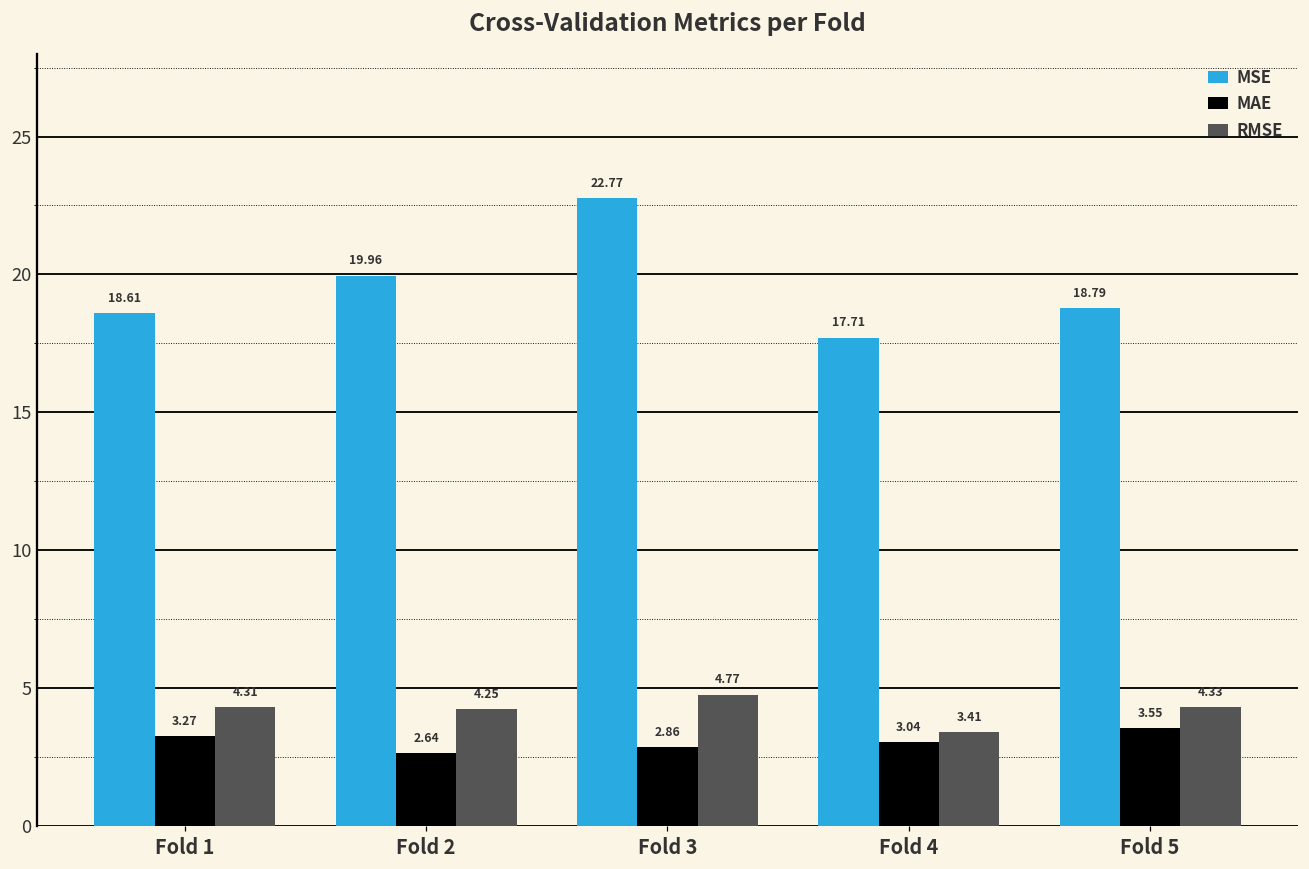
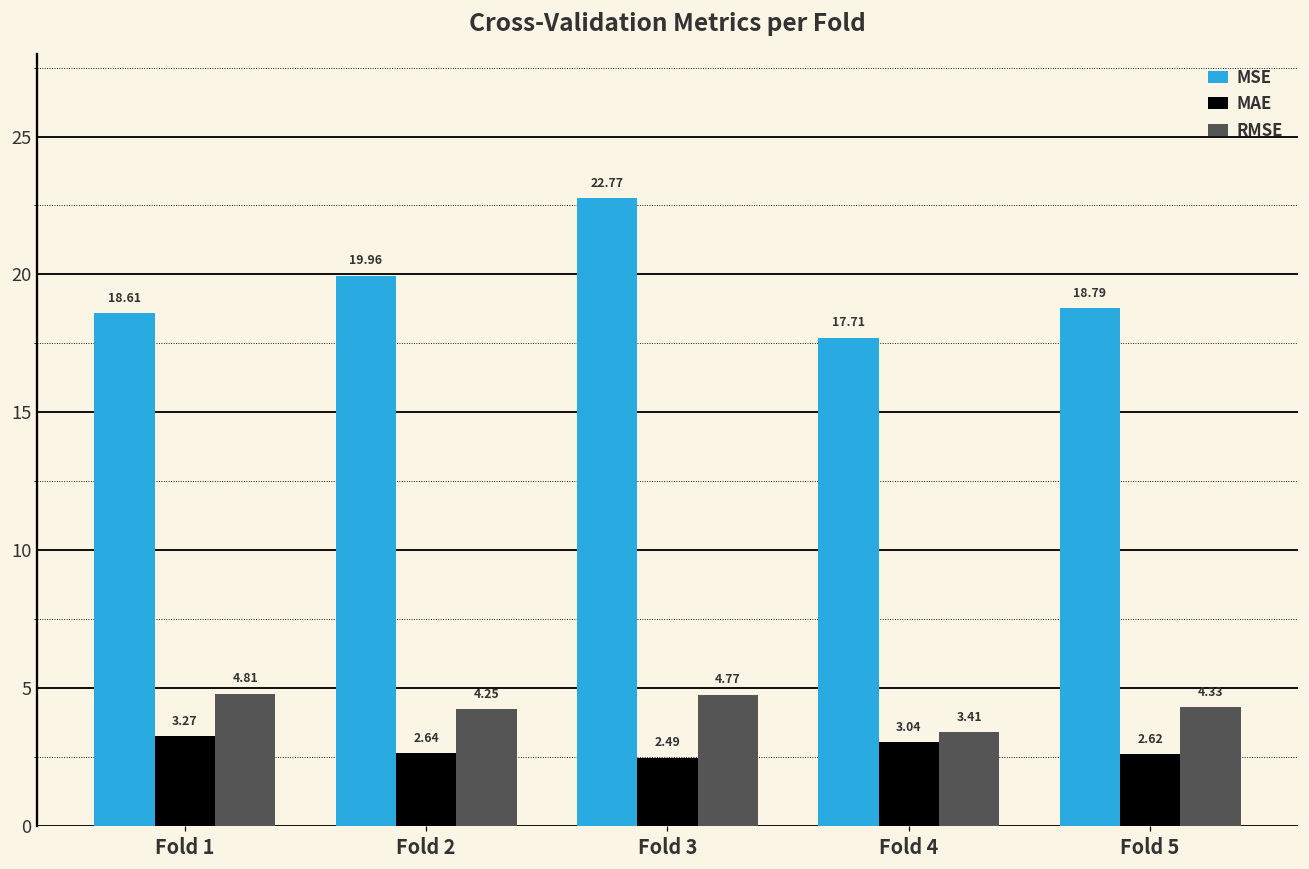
RMSE, Fold 1: 4.31 -> 4.81
MAE, Fold 3: 2.86 -> 2.49
MAE, Fold 5: 3.55 -> 2.62
